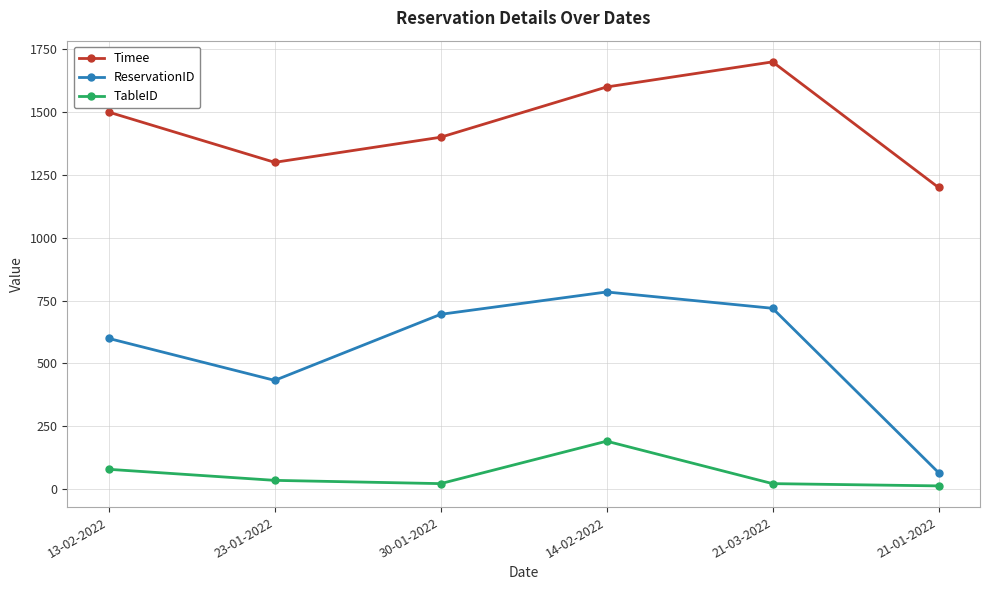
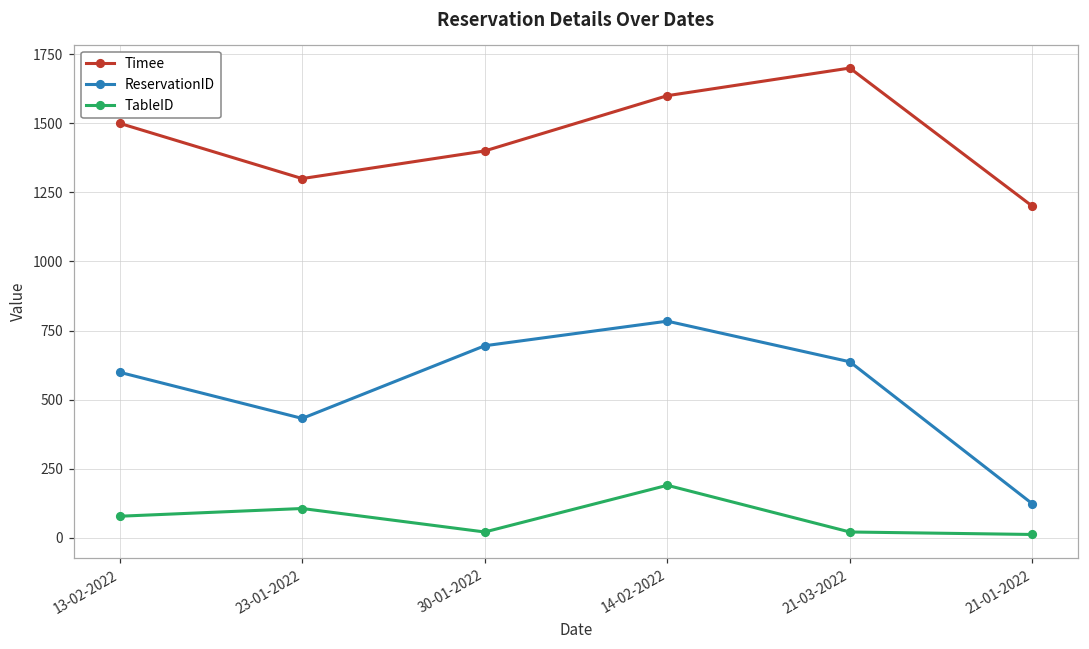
TableID, 23-01-2022: 30 -> 110
ReservationID, 21-03-2022: 720 -> 640
ReservationID, 21-01-2022: 70 -> 120
